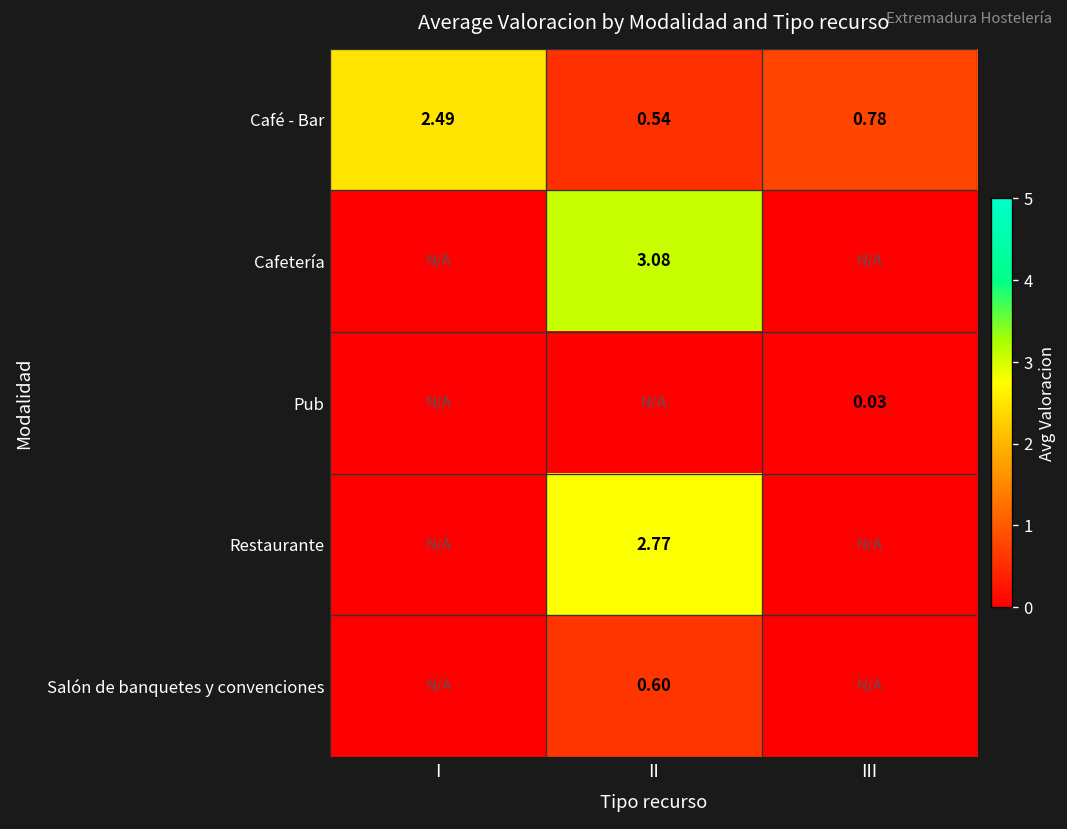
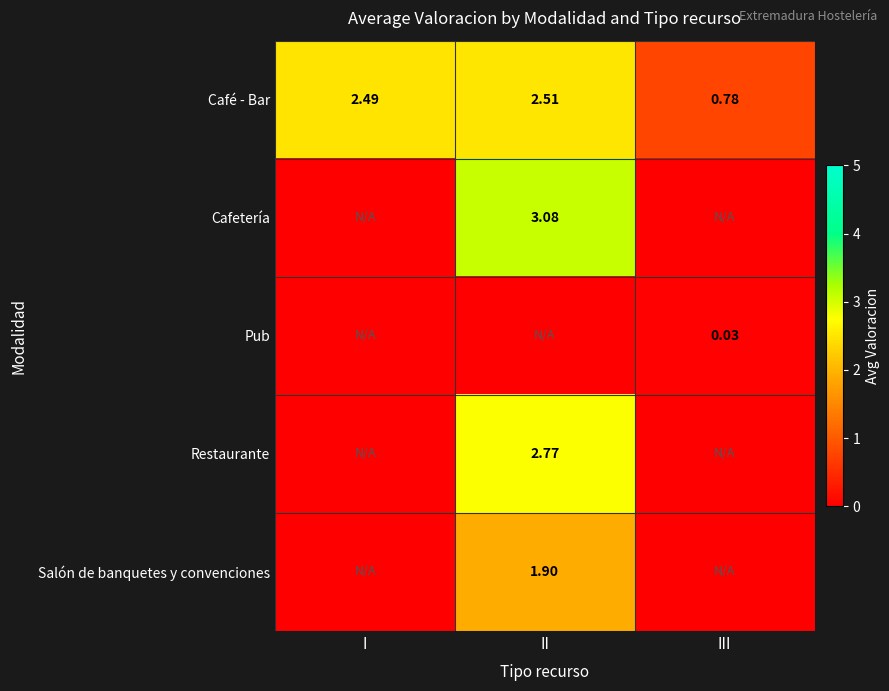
Café - Bar, II: 0.54 -> 2.51
Salón de banquetes y convenciones, II: 0.60 -> 1.90
